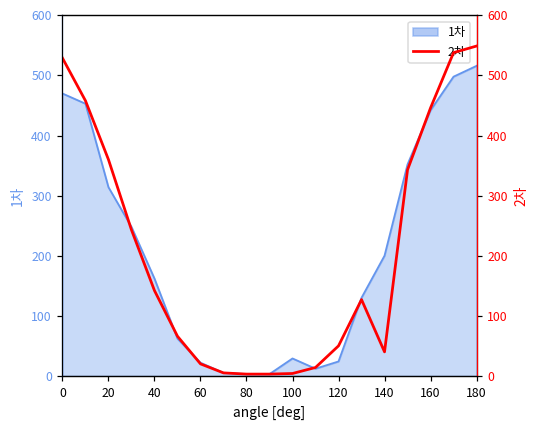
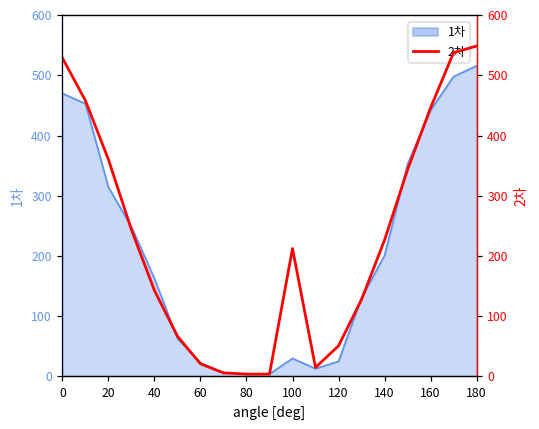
2차, 100: 0 -> 210
2차, 140: 40 -> 230
